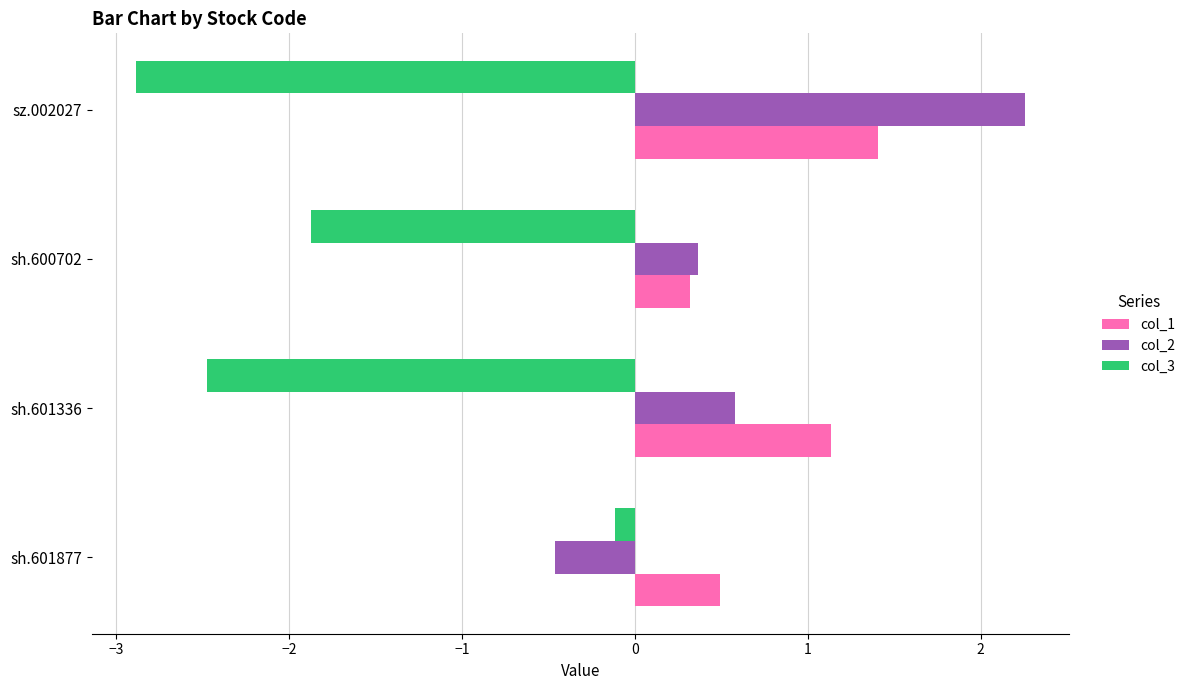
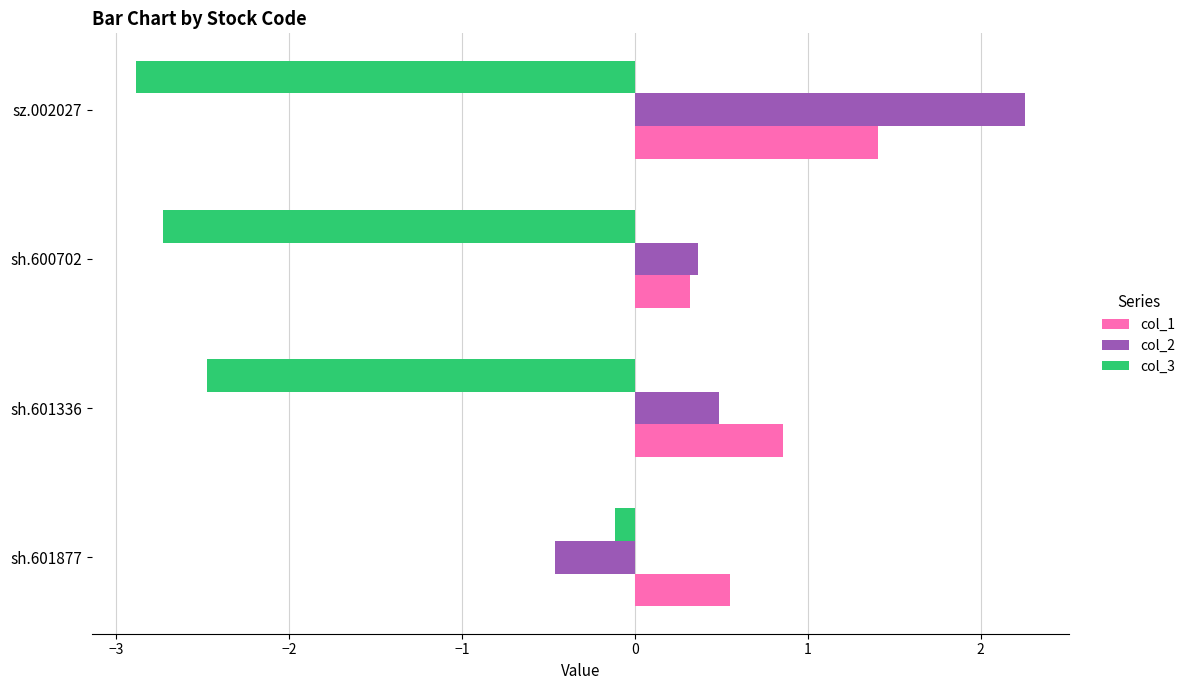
col_3, sh.600702: -1.87 -> -2.73
col_2, sh.601336: 0.58 -> 0.49
col_1, sh.601336: 1.14 -> 0.86
col_1, sh.601877: 0.49 -> 0.55
